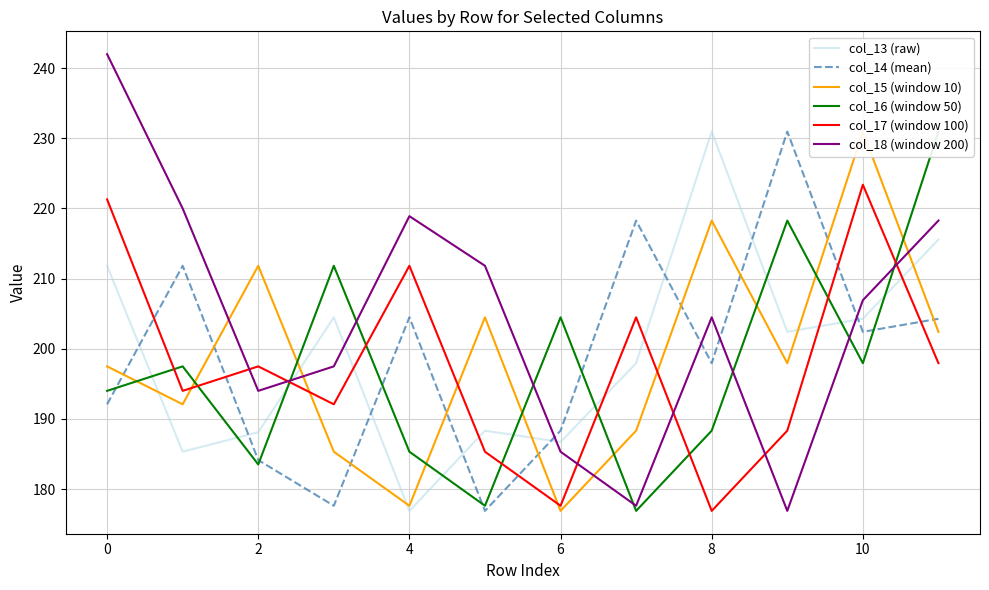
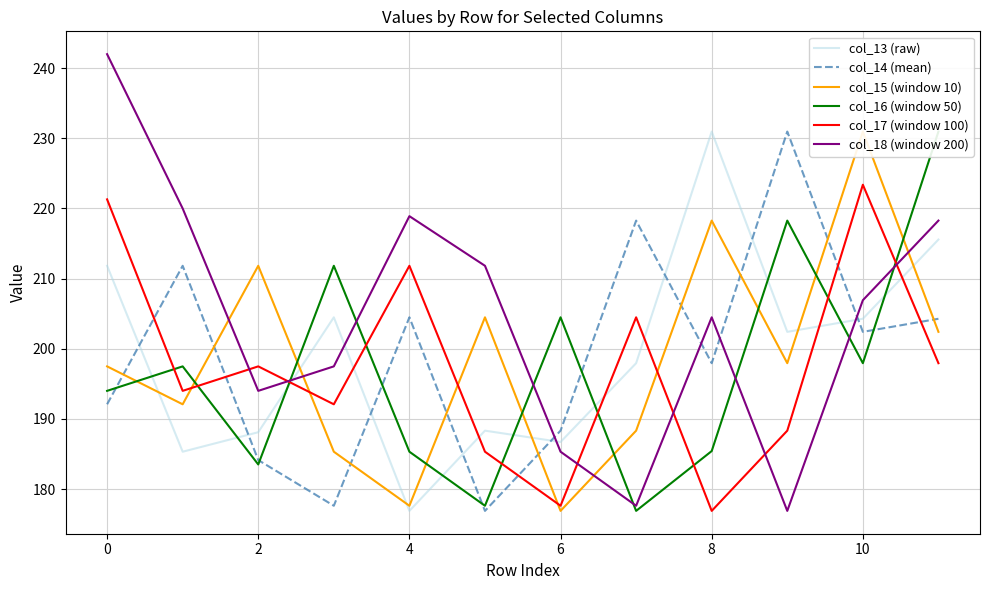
col_16 (window 50), 8: 188 -> 185
